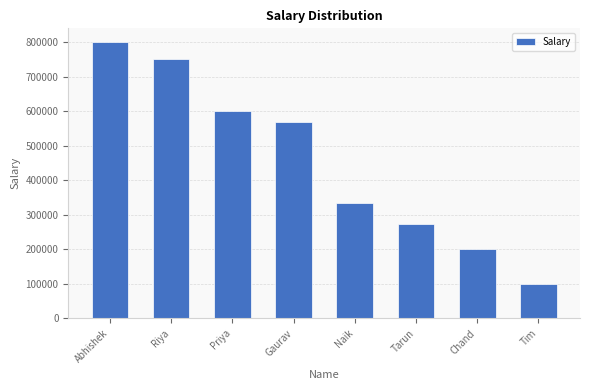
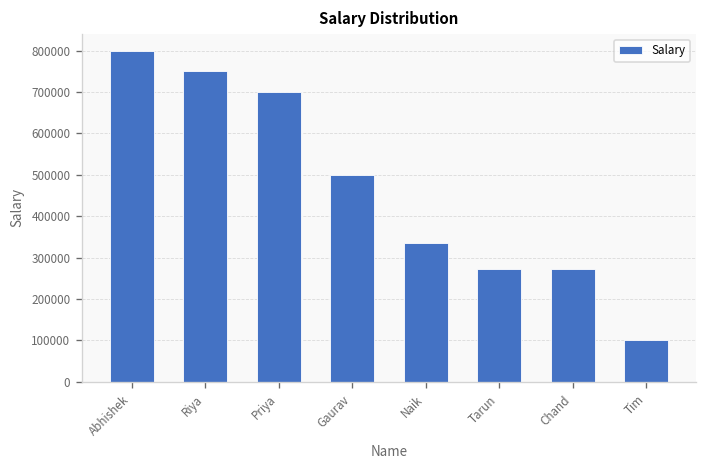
Priya: 600000 -> 700000
Gaurav: 570000 -> 500000
Chand: 200000 -> 270000
